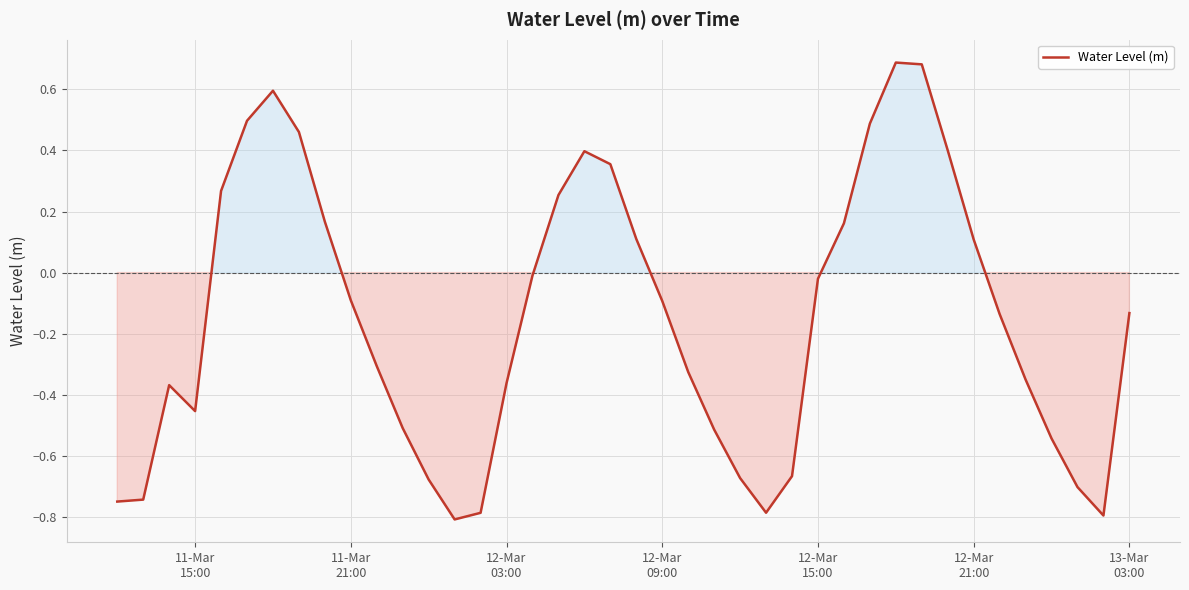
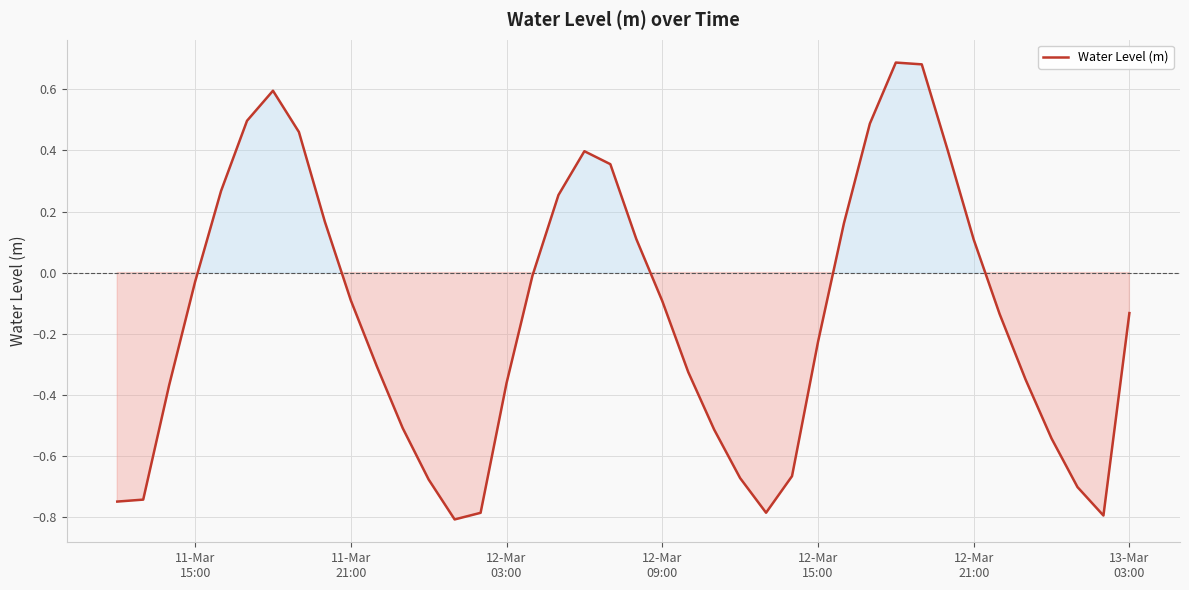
11-Mar 15:00: -0.45 -> -0.03
12-Mar 15:00: -0.02 -> -0.23
